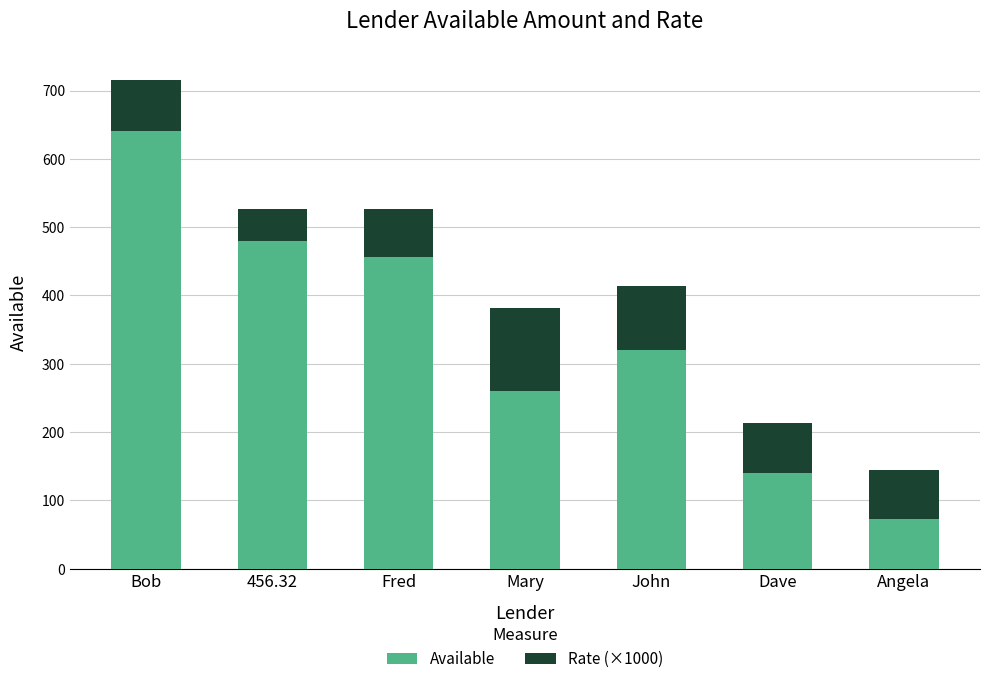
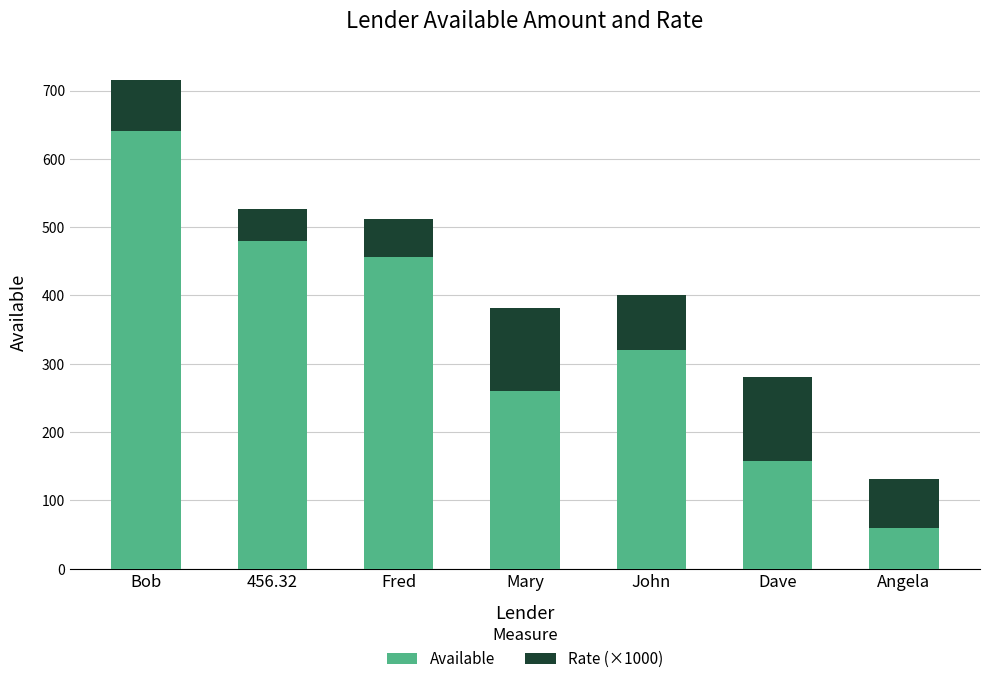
Rate (×1000), Fred: 70 -> 60
Rate (×1000), John: 90 -> 80
Available, Dave: 140 -> 160
Rate (×1000), Dave: 70 -> 120
Available, Angela: 70 -> 60
